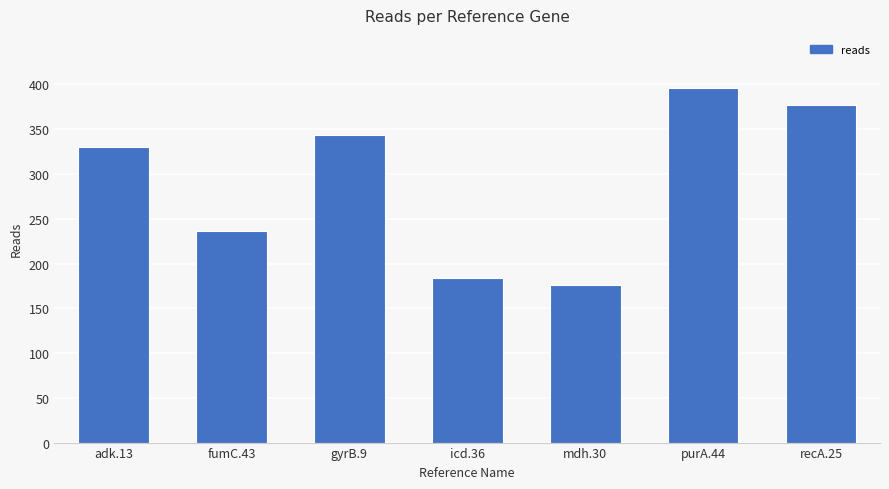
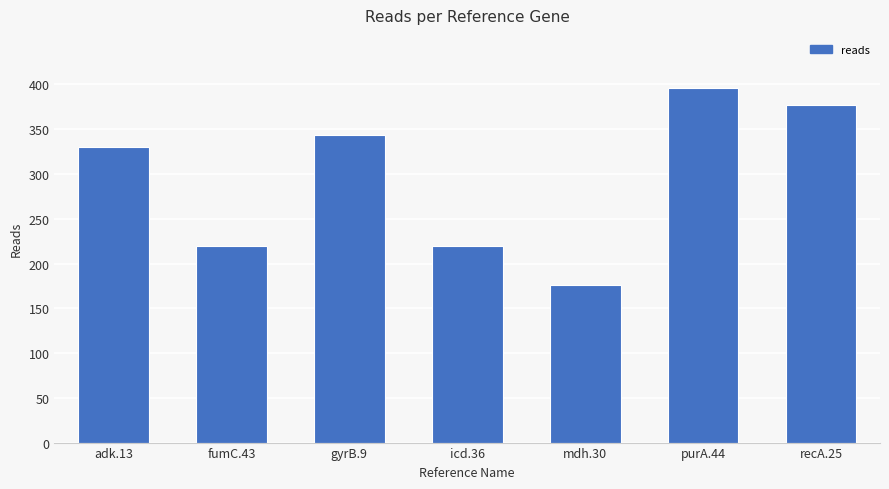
fumC.43: 240 -> 220
icd.36: 180 -> 220
